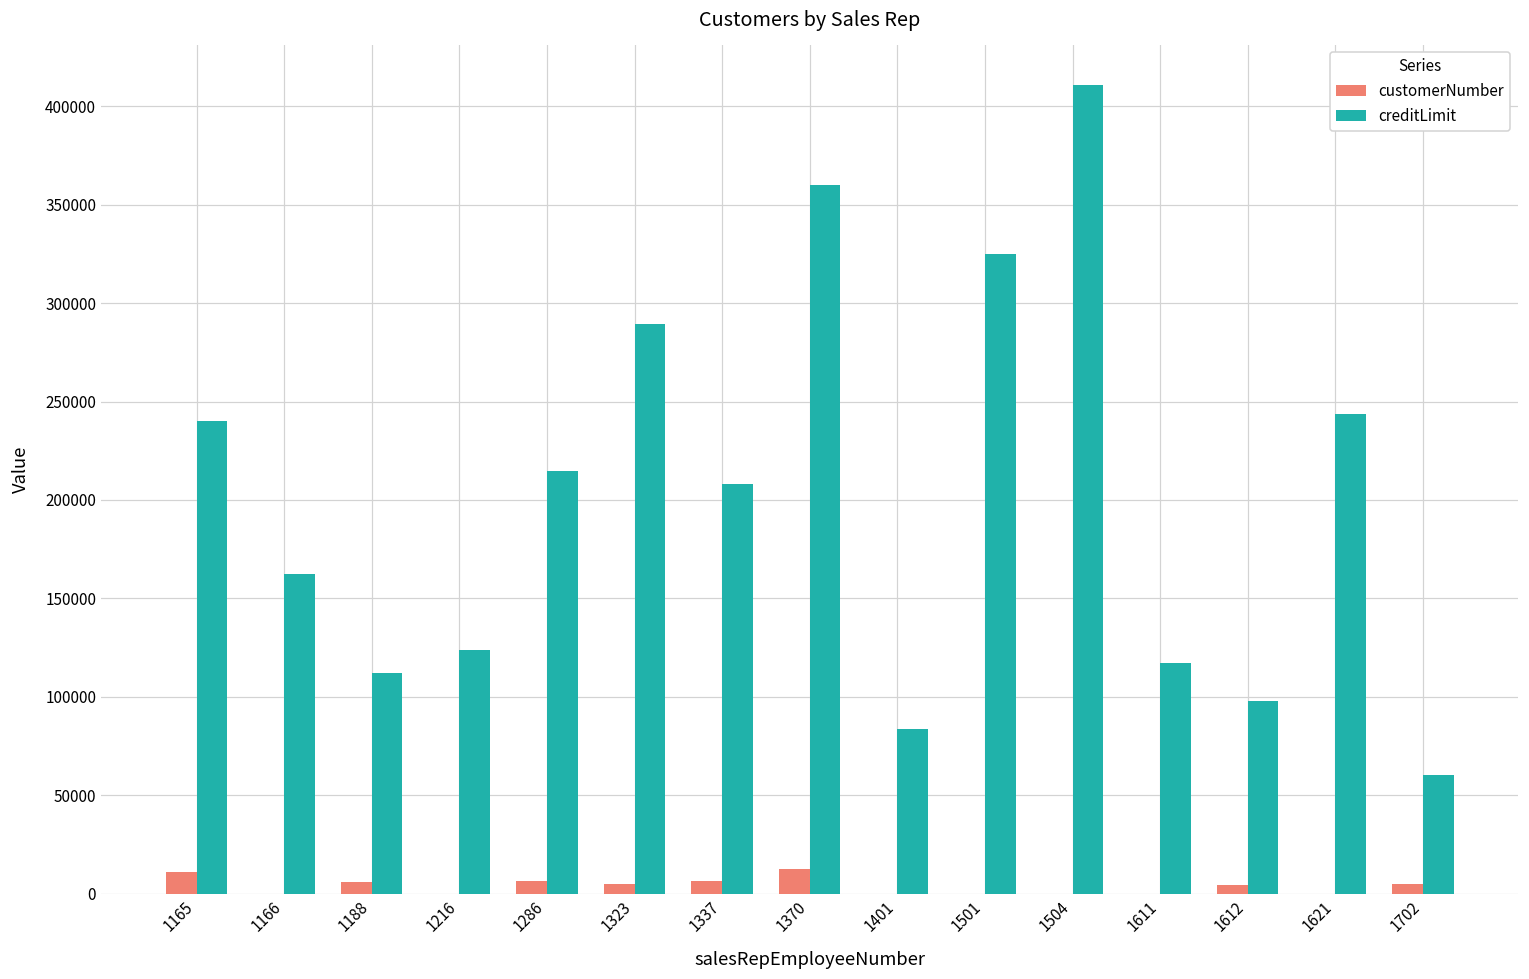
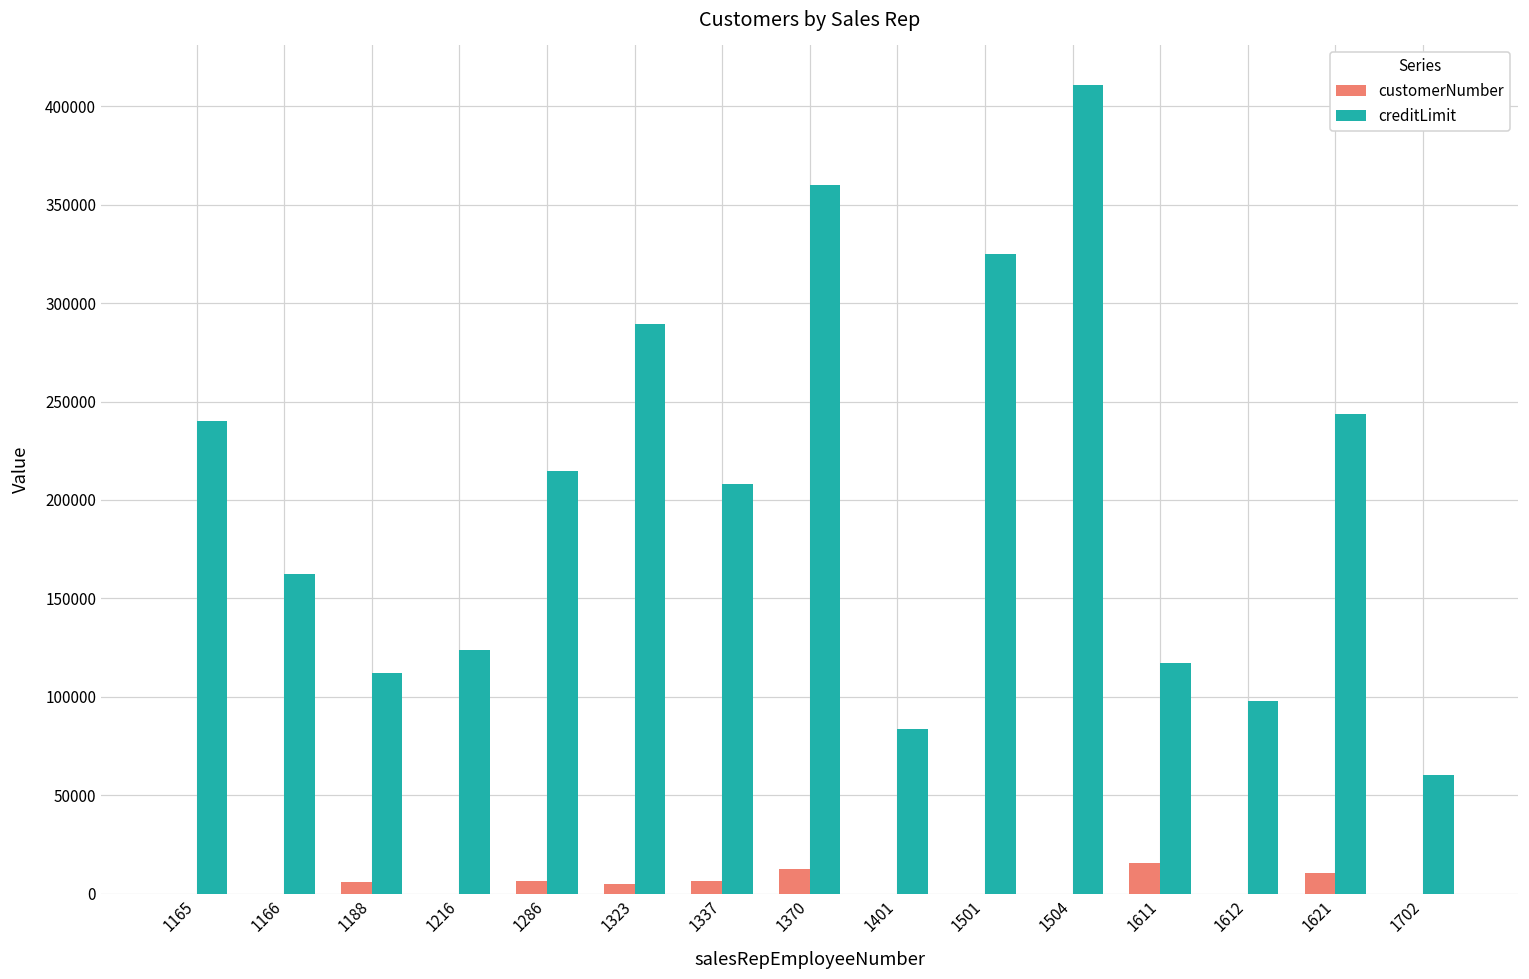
customerNumber, 1165: 11000 -> 0
customerNumber, 1611: 0 -> 16000
customerNumber, 1612: 5000 -> 0
customerNumber, 1621: 0 -> 11000
customerNumber, 1702: 5000 -> 0
